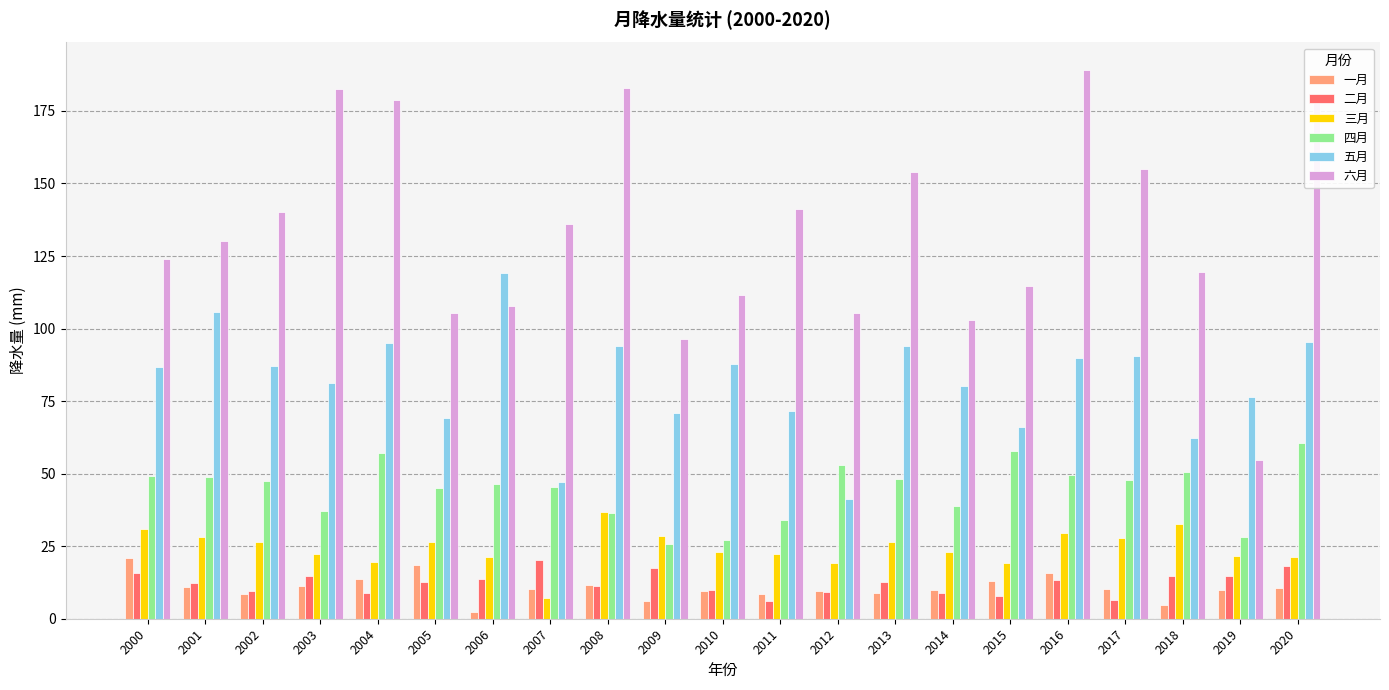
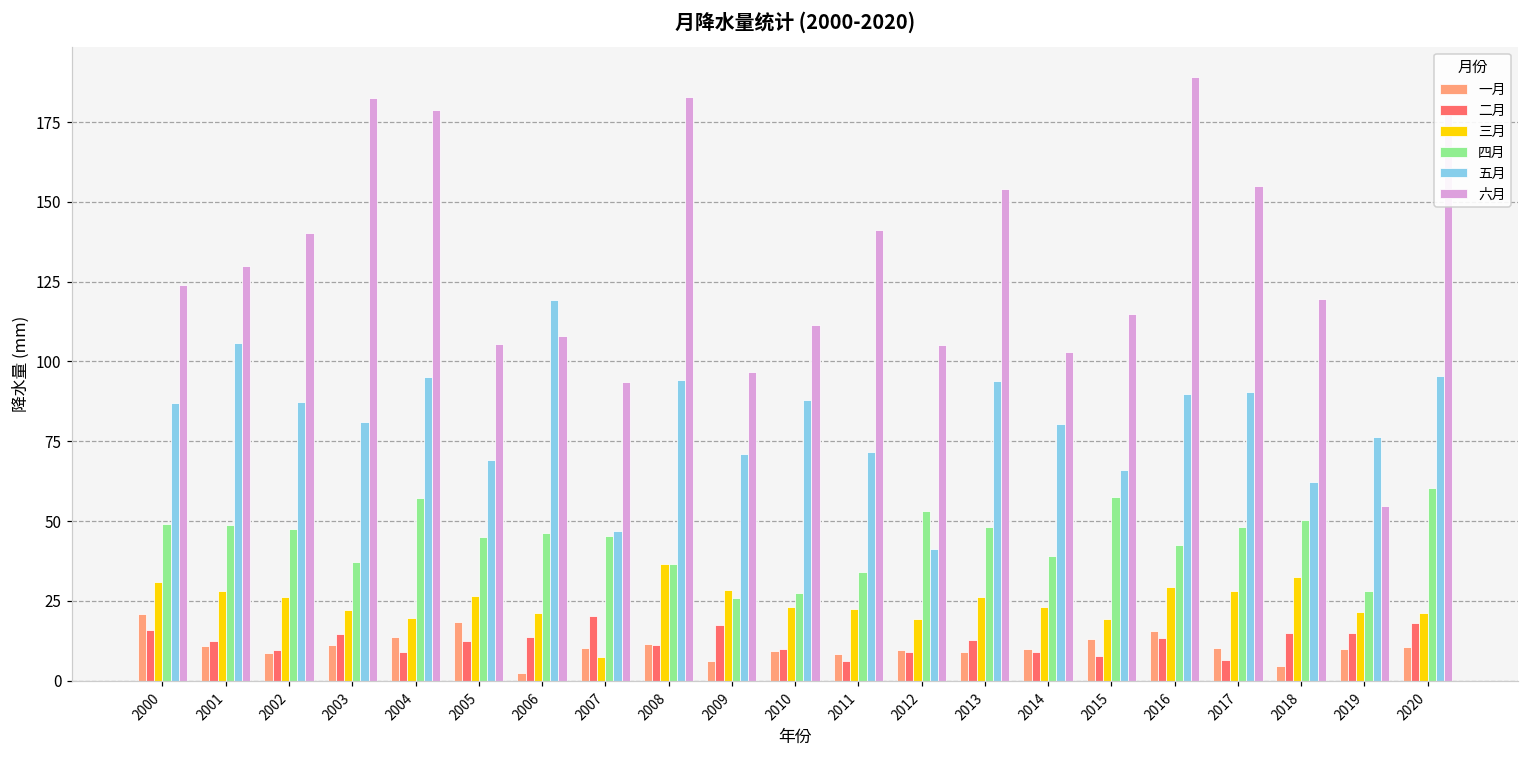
六月, 2007: 136 -> 94
四月, 2016: 49 -> 42
